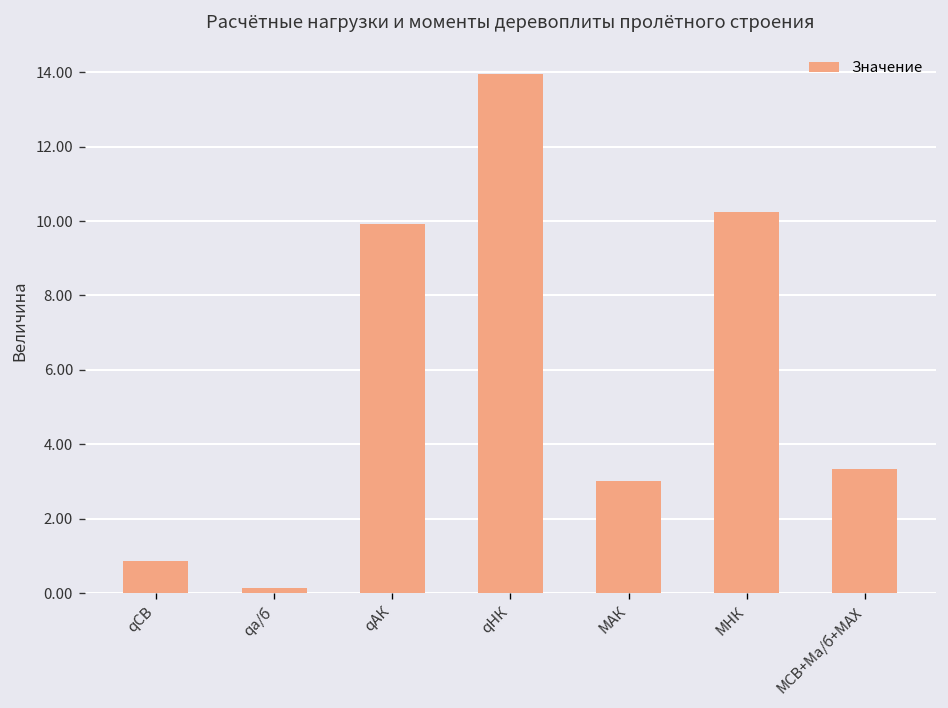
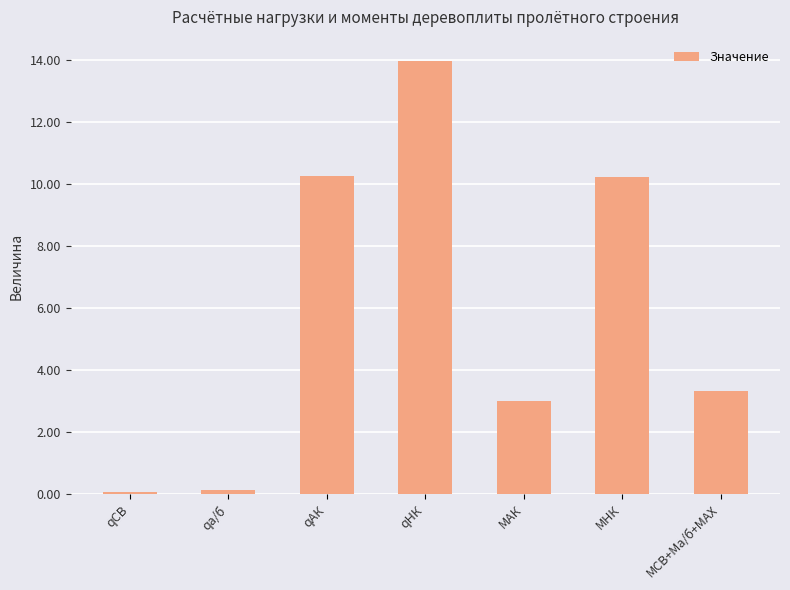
qСВ: 0.9 -> 0.1
qАК: 9.9 -> 10.3
